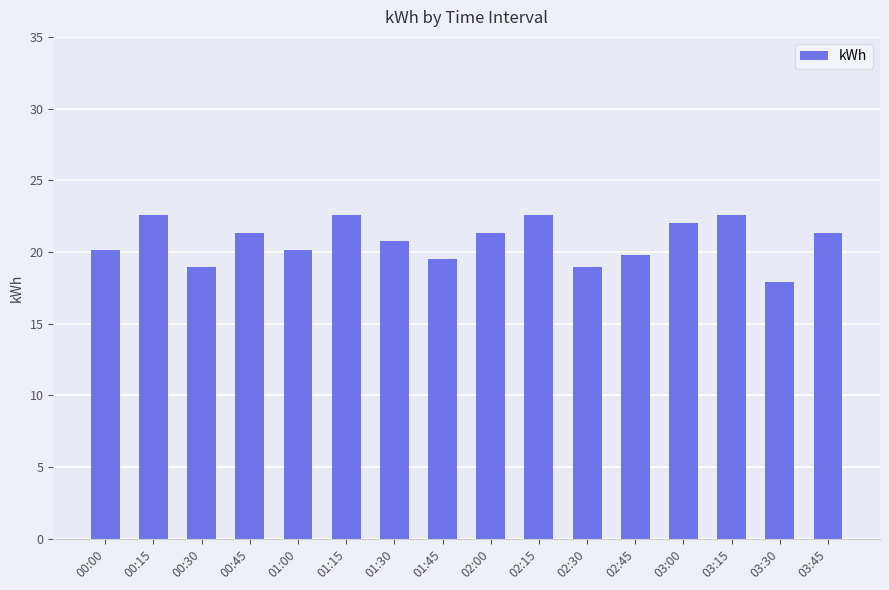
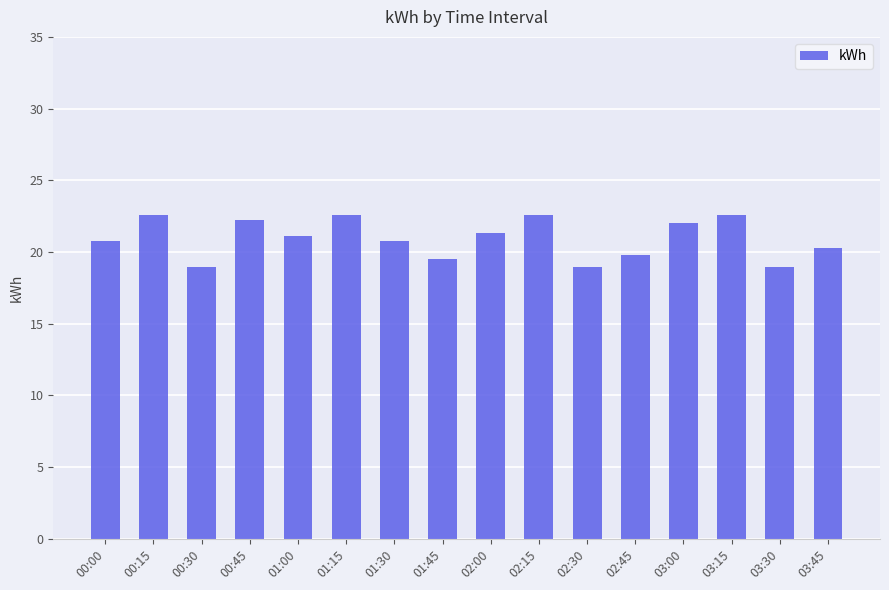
00:00: 20.1 -> 20.8
00:45: 21.3 -> 22.2
01:00: 20.1 -> 21.1
03:30: 17.9 -> 19.0
03:45: 21.3 -> 20.3
